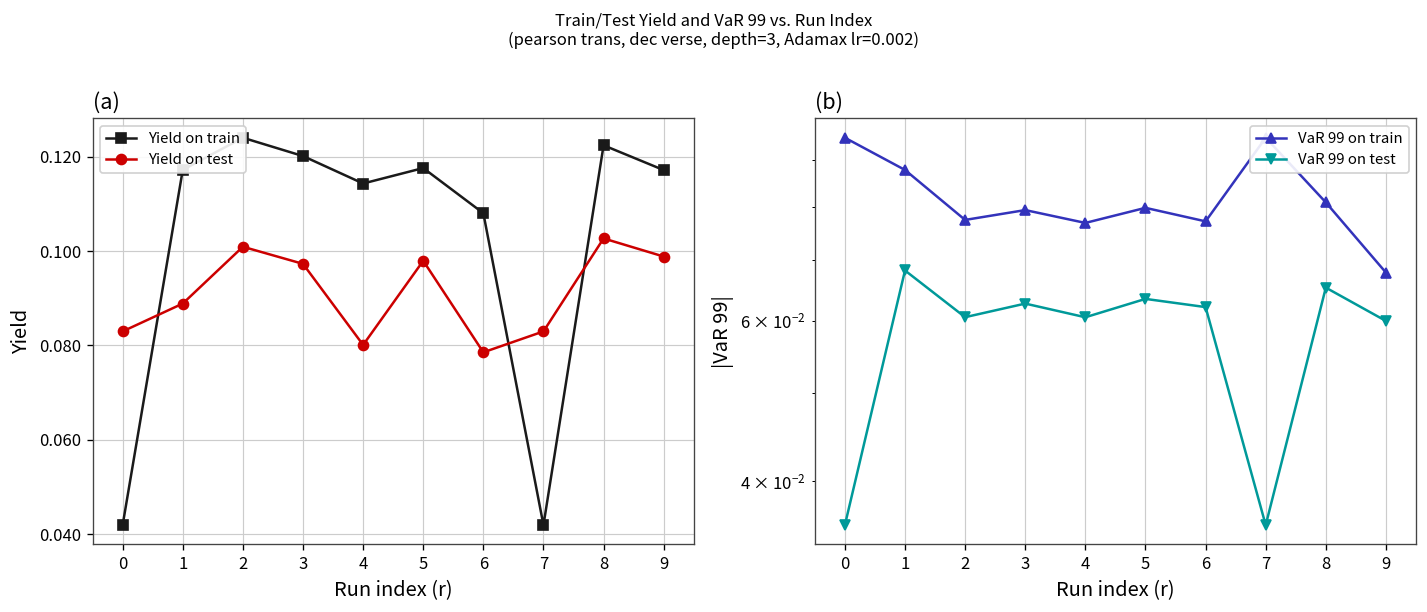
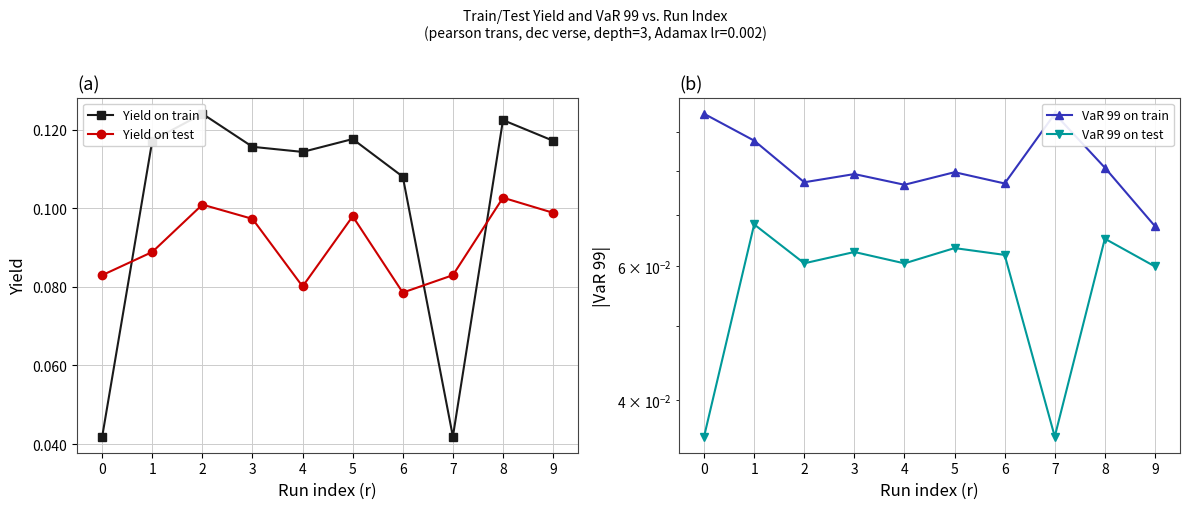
(a), Yield on train, 3: 0.120 -> 0.116
